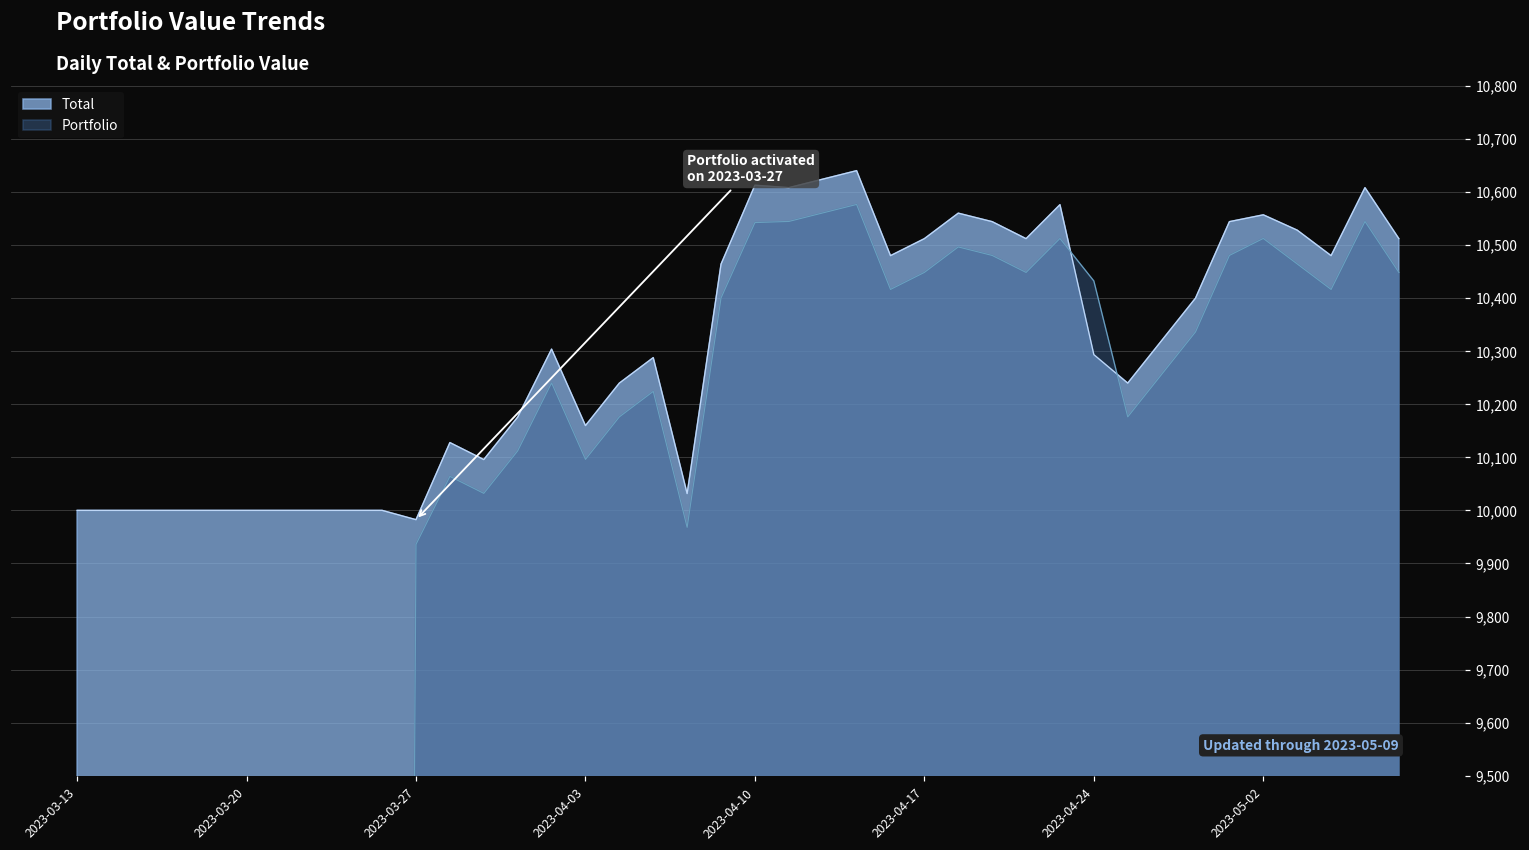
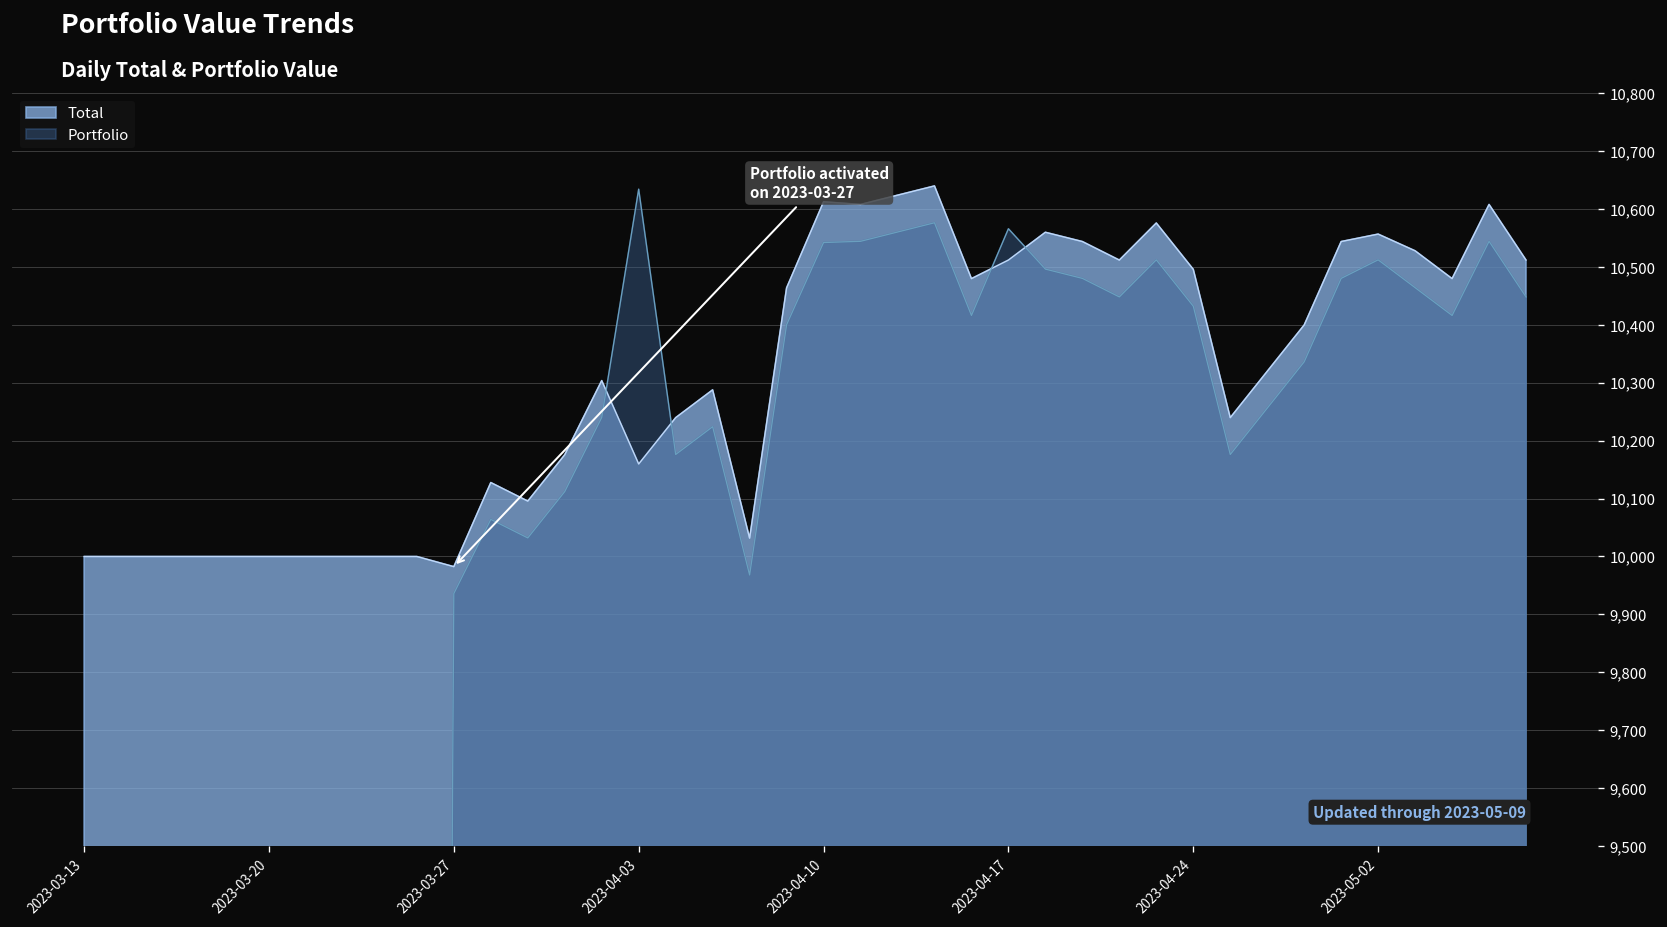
Portfolio, 2023-04-03: 10,100 -> 10,630
Portfolio, 2023-04-17: 10,450 -> 10,570
Total, 2023-04-24: 10,290 -> 10,500
